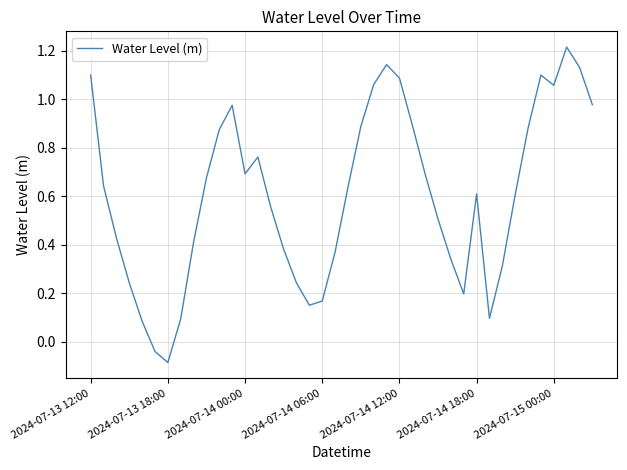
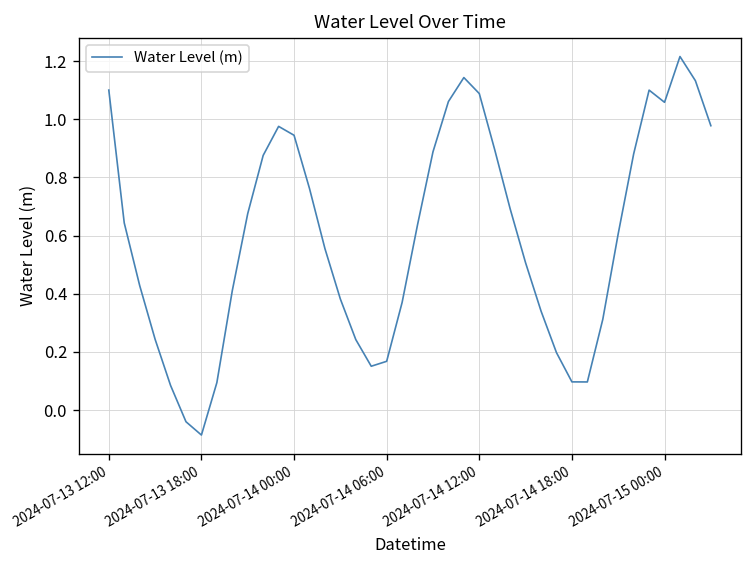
2024-07-14 00:00: 0.69 -> 0.94
2024-07-14 18:00: 0.61 -> 0.10
